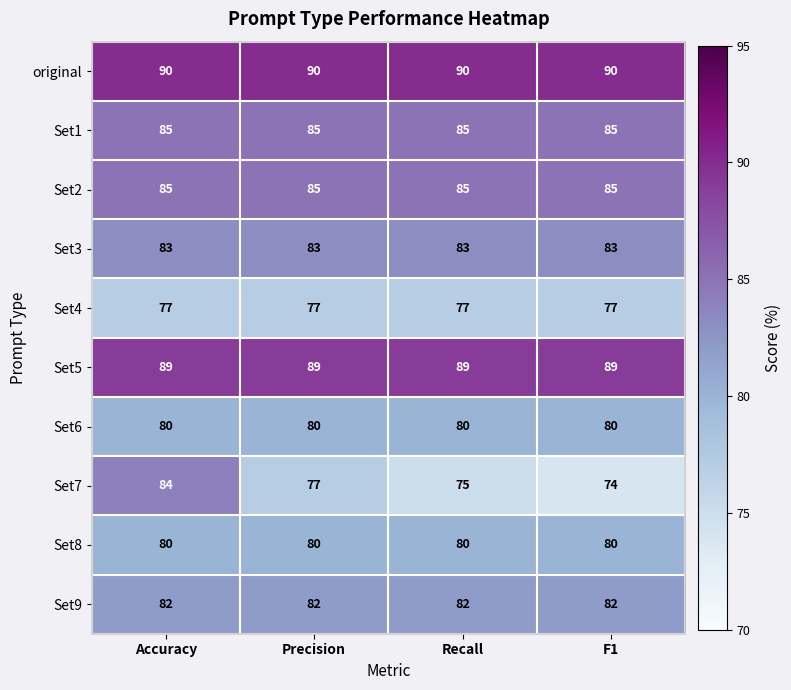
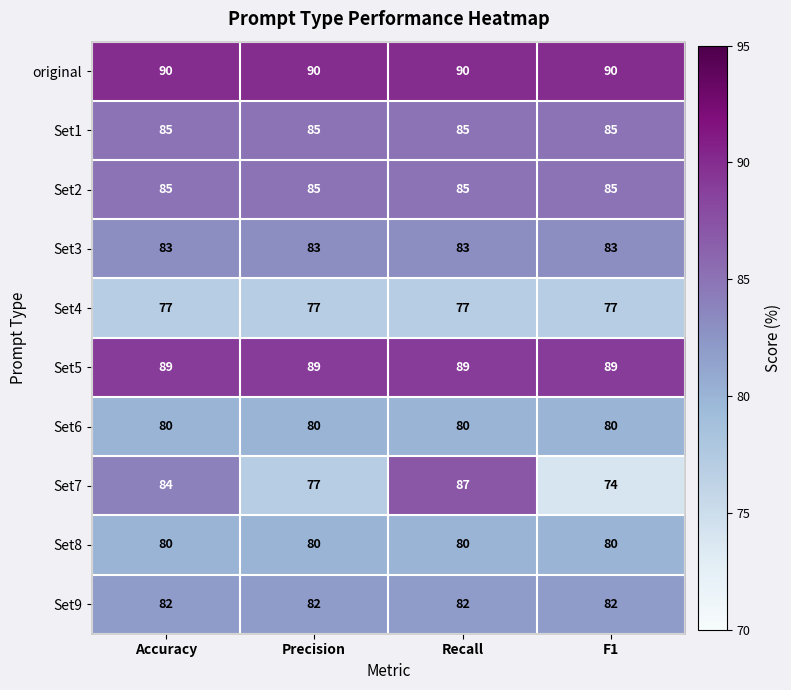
Set7, Recall: 75 -> 87
